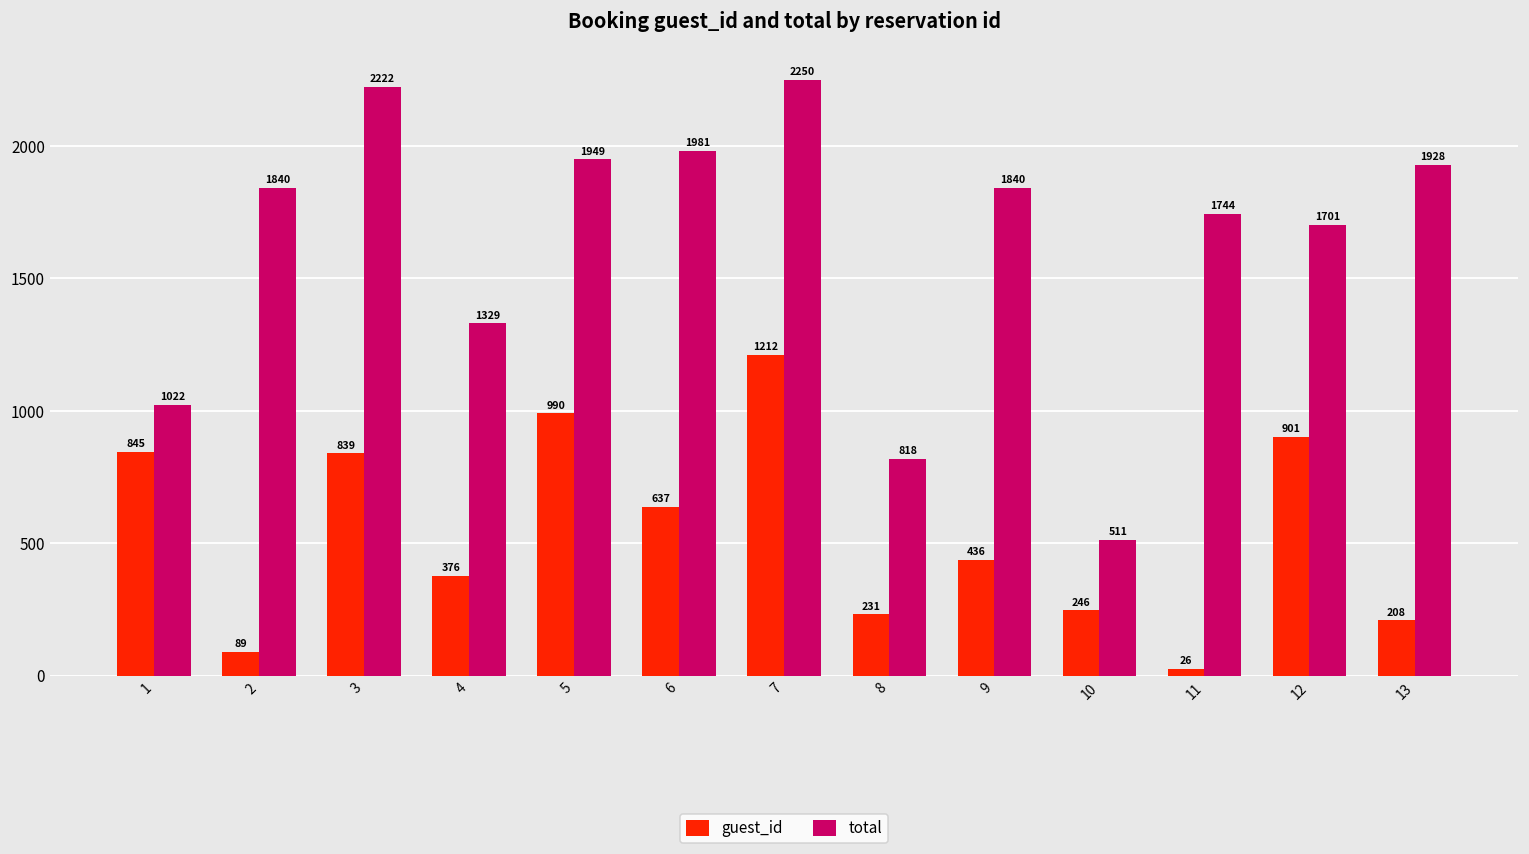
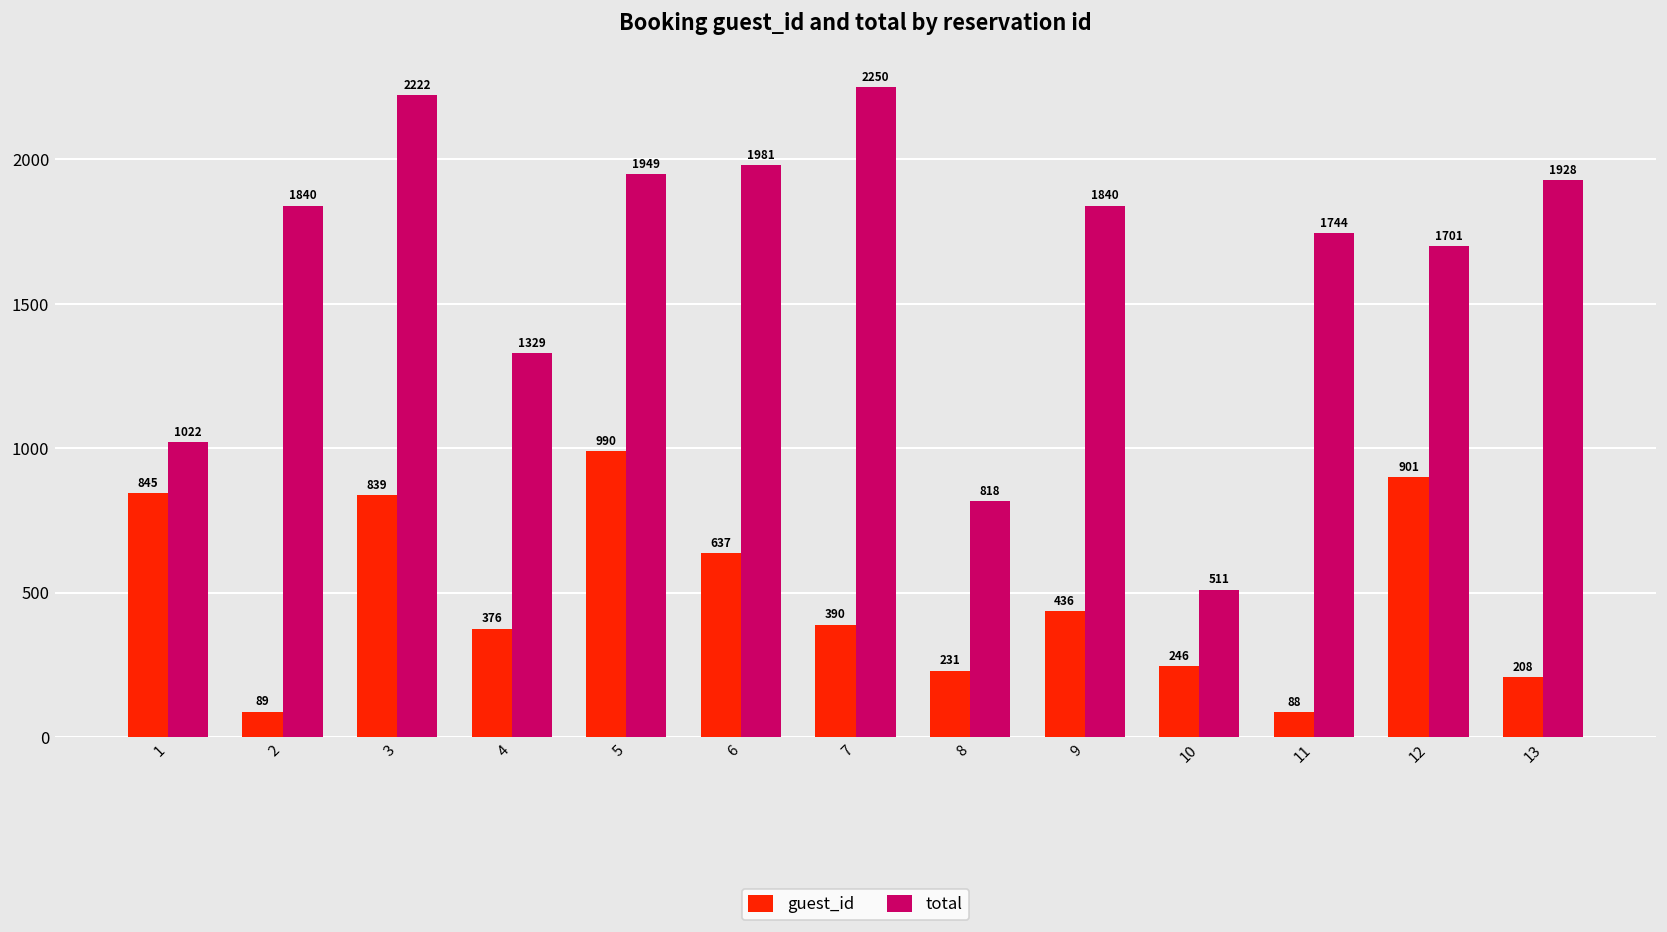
guest_id, 7: 1212 -> 390
guest_id, 11: 26 -> 88
